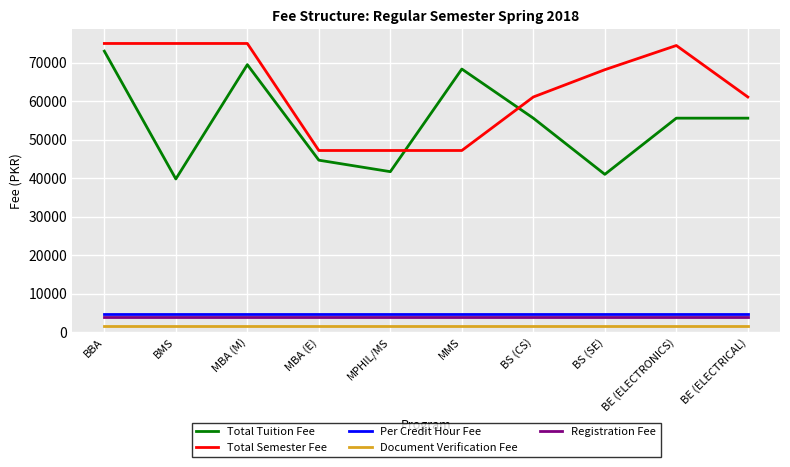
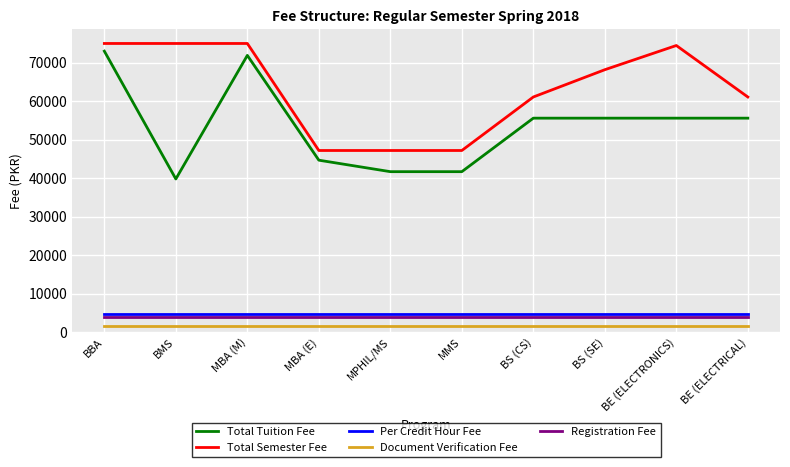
Total Tuition Fee, MBA (M): 70000 -> 72000
Total Tuition Fee, MMS: 68000 -> 42000
Total Tuition Fee, BS (SE): 41000 -> 56000
